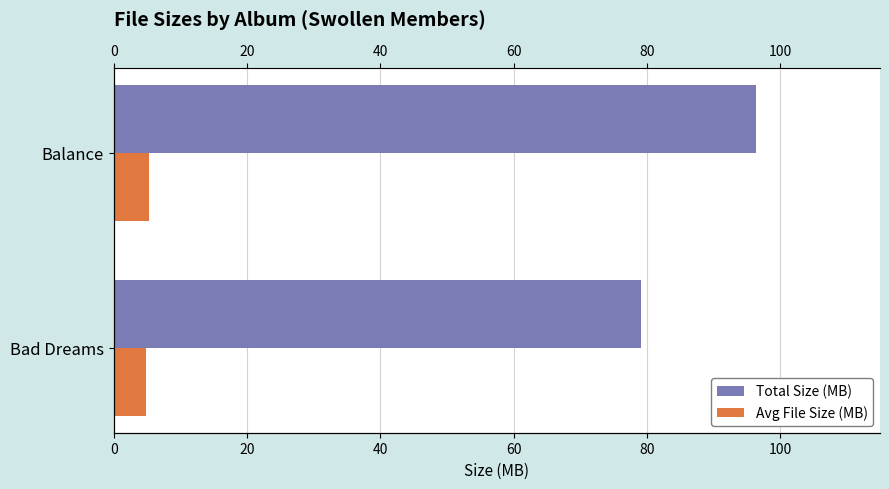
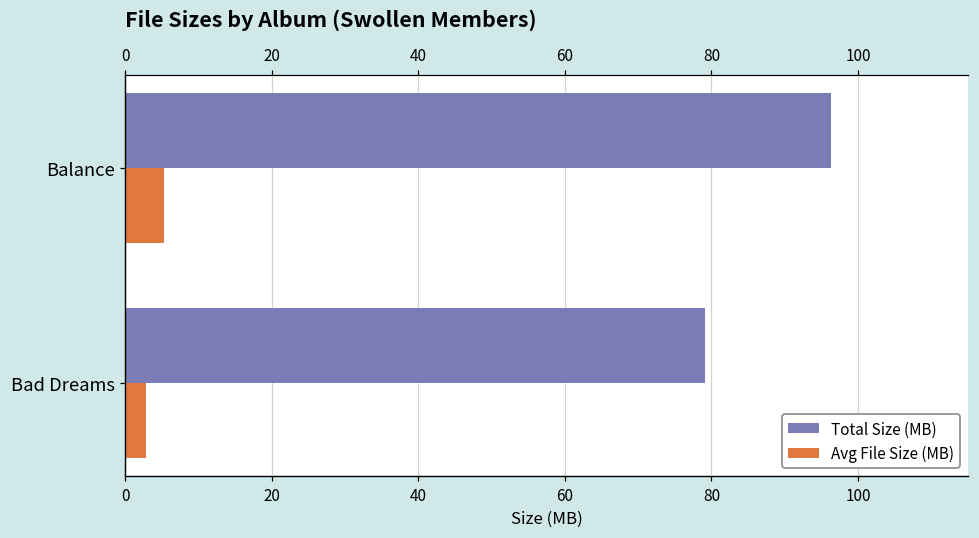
Avg File Size (MB), Bad Dreams: 5 -> 3
